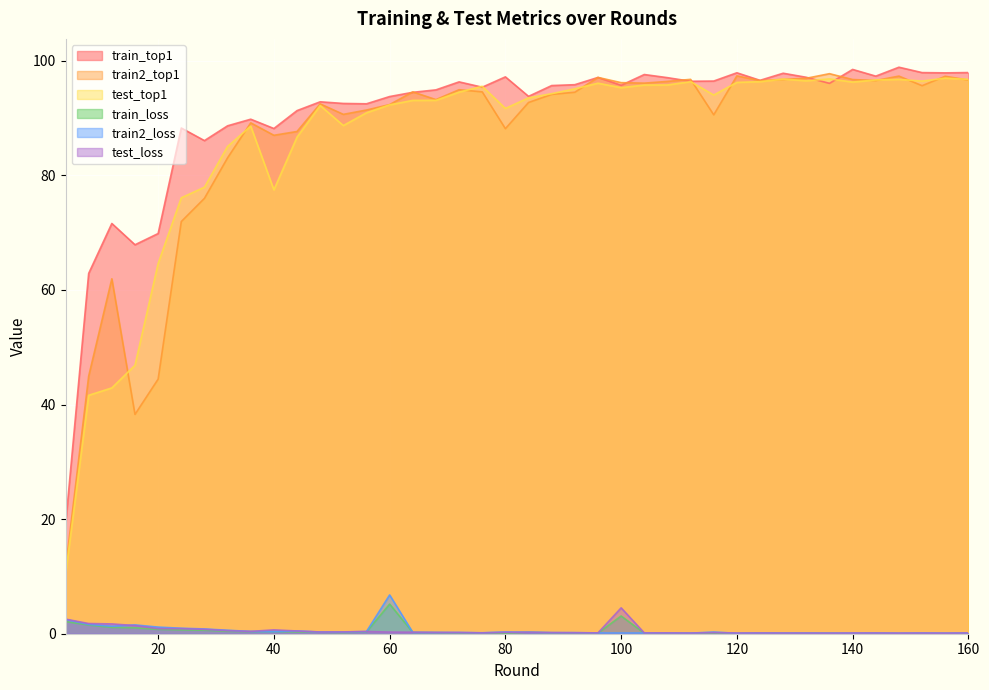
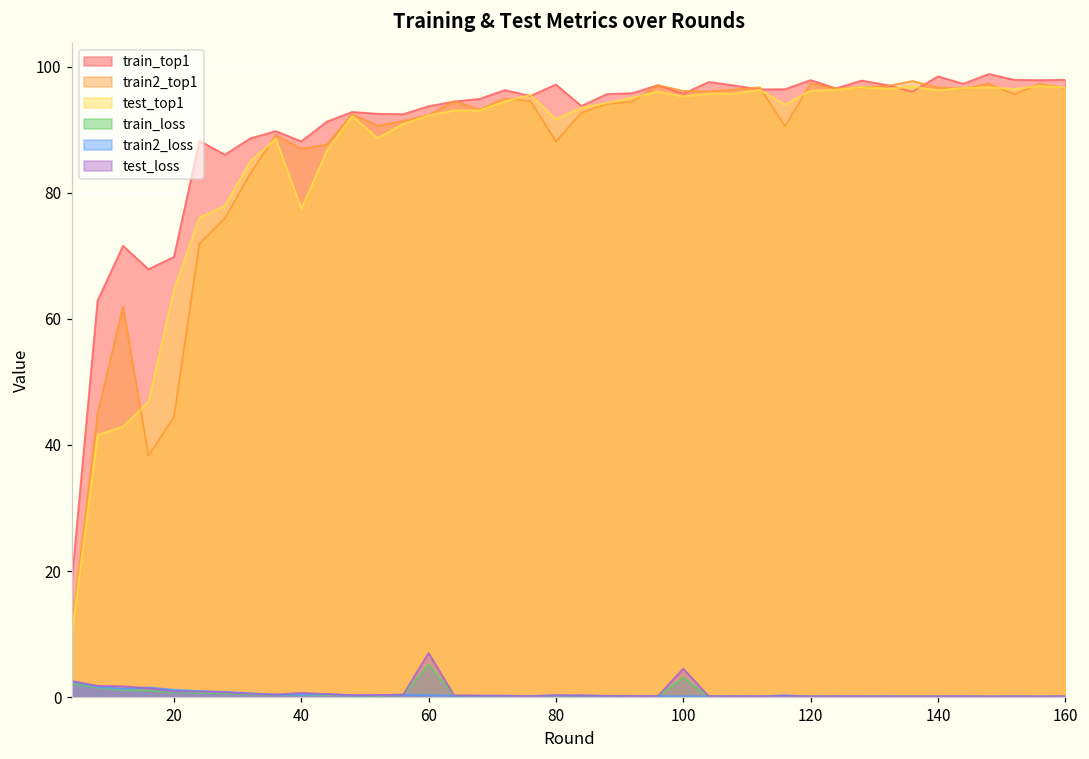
train2_loss, 60: 7 -> 0
test_loss, 60: 0 -> 7
